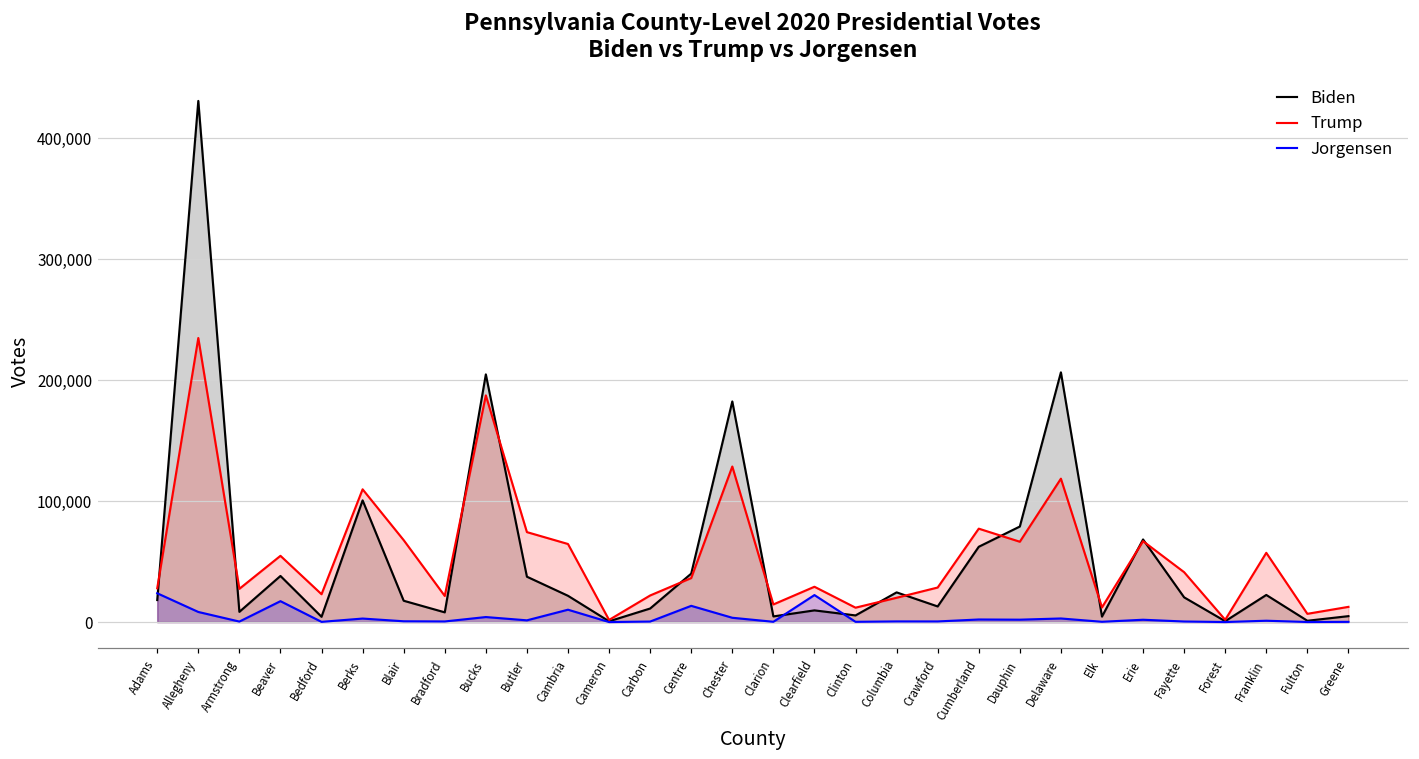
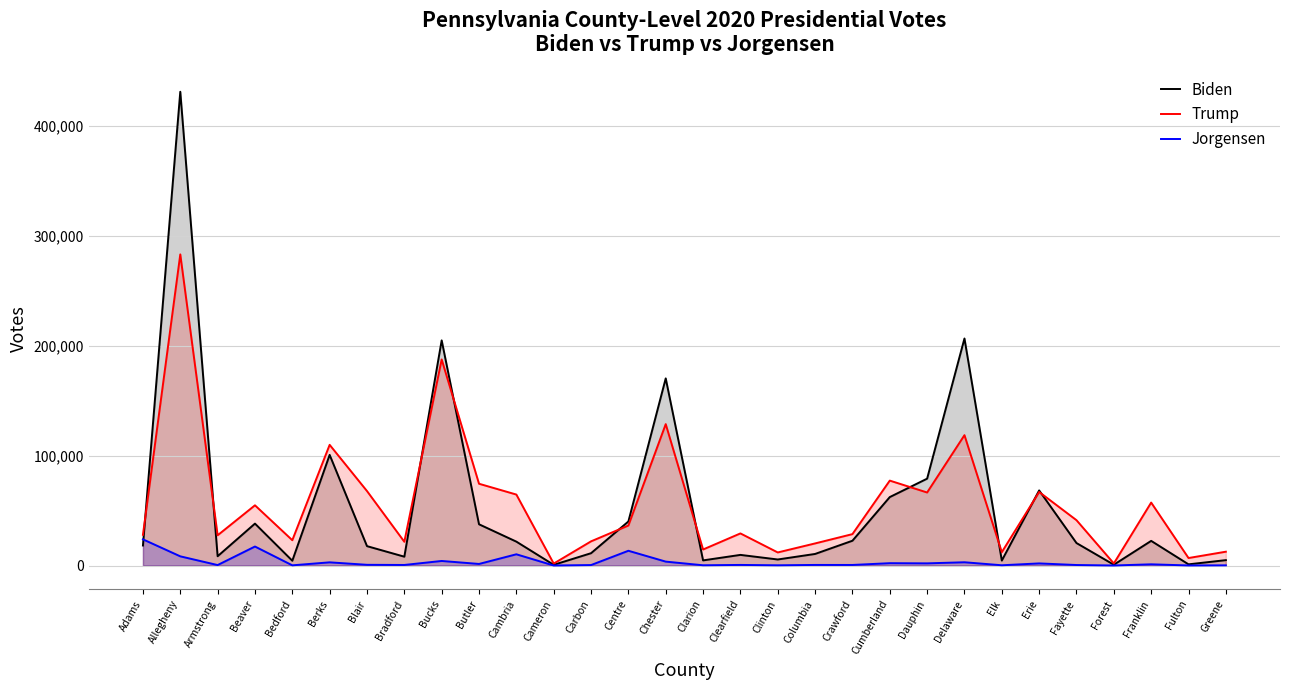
Trump, Allegheny: 235,000 -> 283,000
Biden, Chester: 182,000 -> 170,000
Jorgensen, Clearfield: 22,000 -> 1,000
Biden, Columbia: 25,000 -> 11,000
Biden, Crawford: 13,000 -> 23,000
